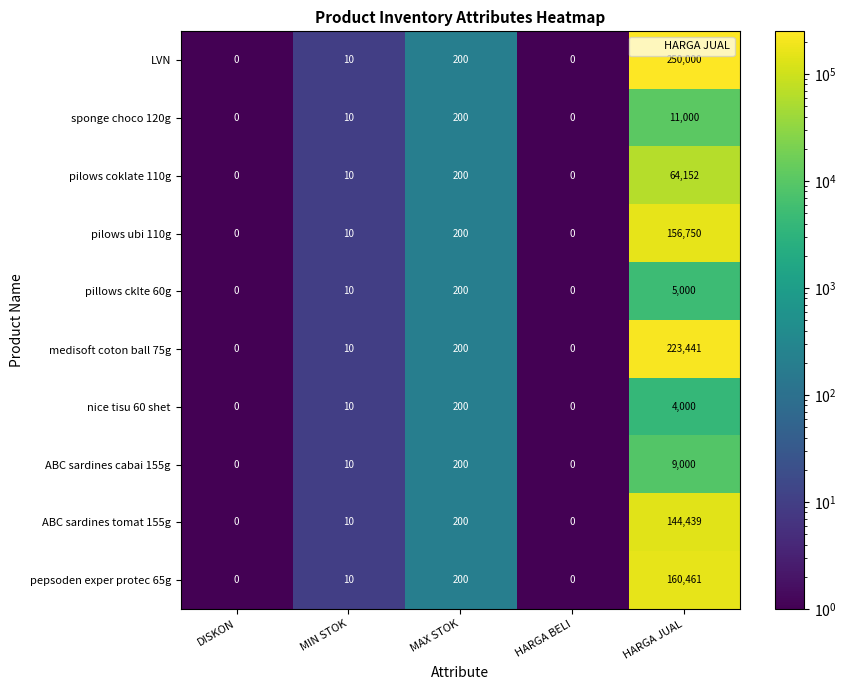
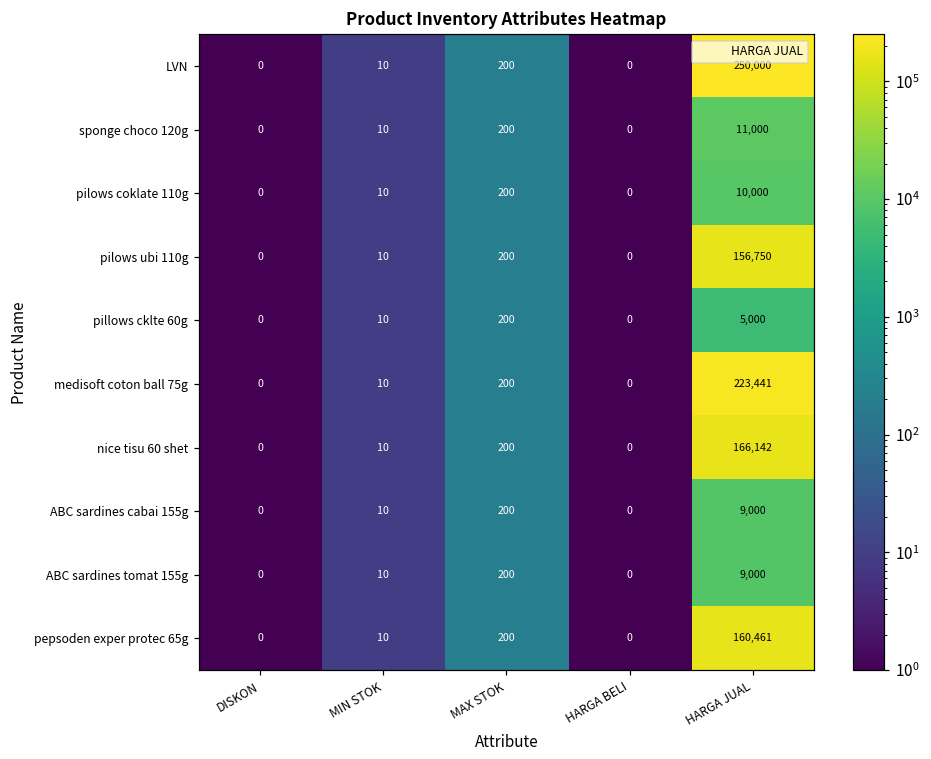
pilows coklate 110g, HARGA JUAL: 64,152 -> 10,000
nice tisu 60 shet, HARGA JUAL: 4,000 -> 166,142
ABC sardines tomat 155g, HARGA JUAL: 144,439 -> 9,000
